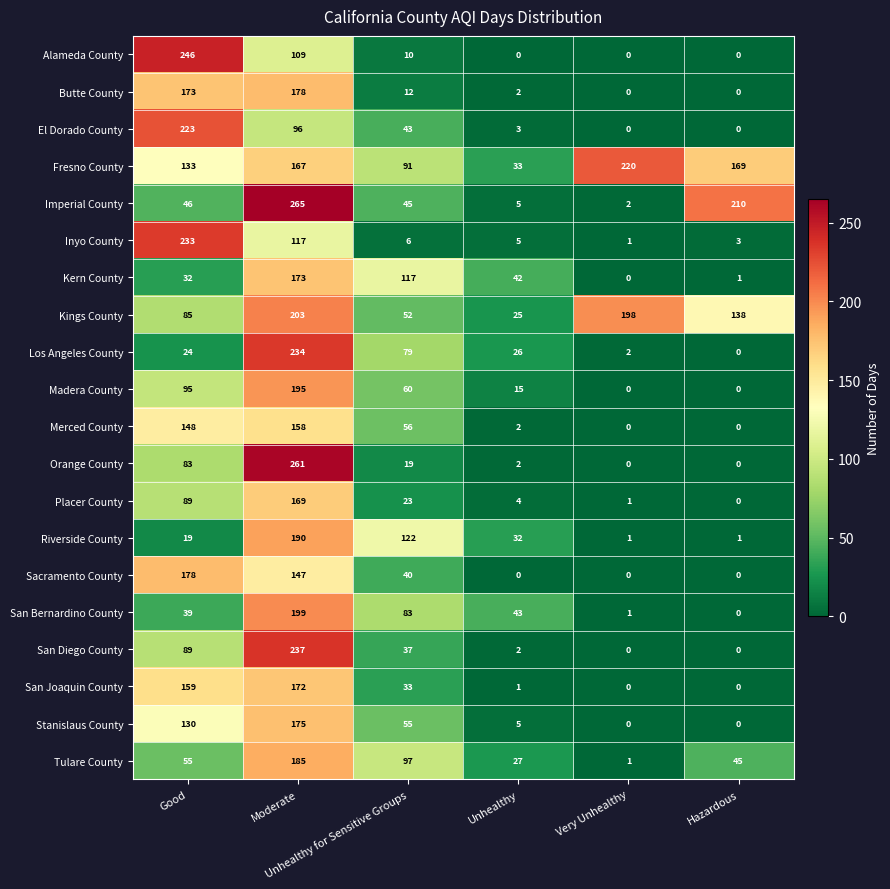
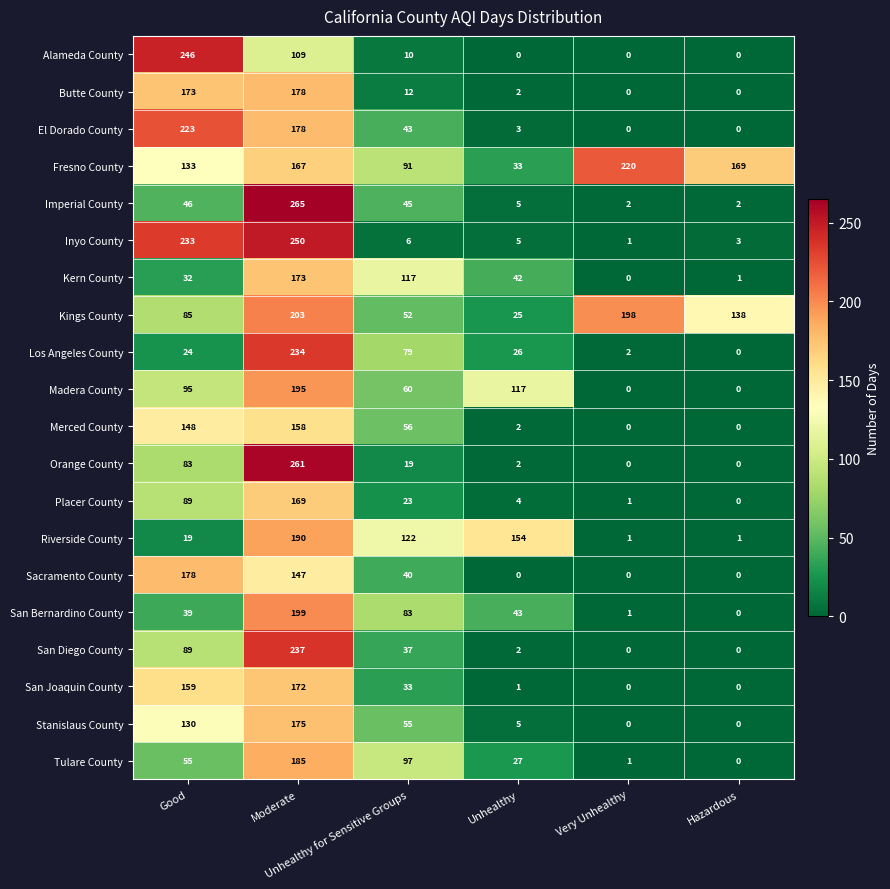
El Dorado County, Moderate: 96 -> 178
Imperial County, Hazardous: 210 -> 2
Inyo County, Moderate: 117 -> 250
Madera County, Unhealthy: 15 -> 117
Riverside County, Unhealthy: 32 -> 154
Tulare County, Hazardous: 45 -> 0
